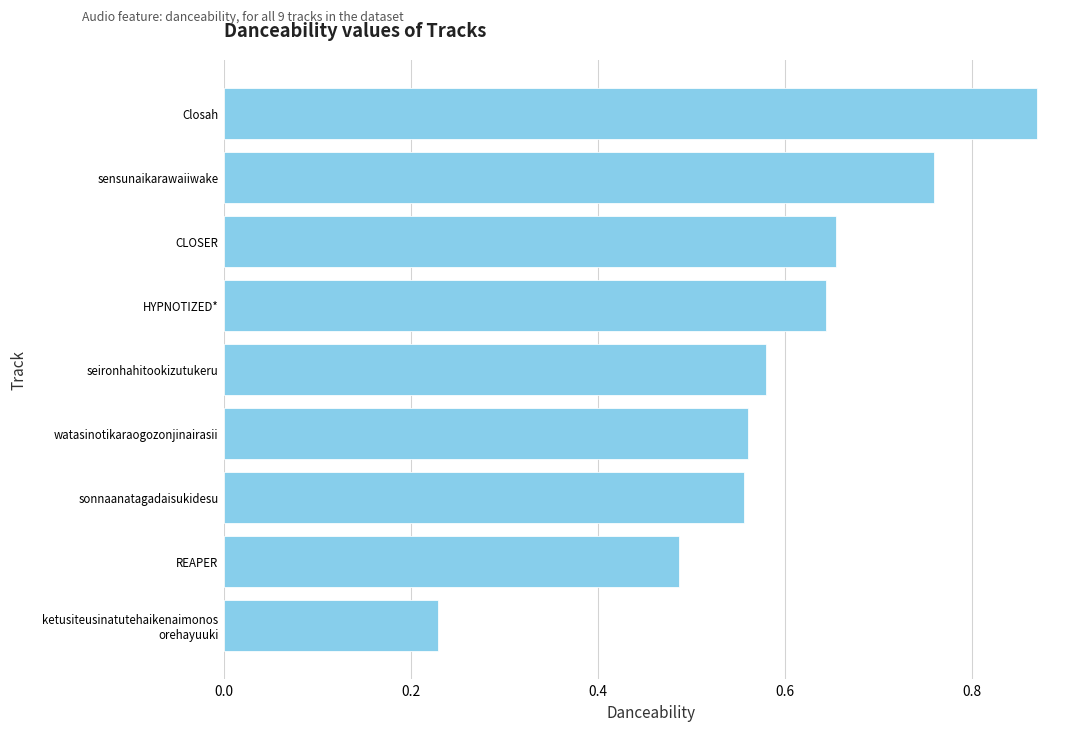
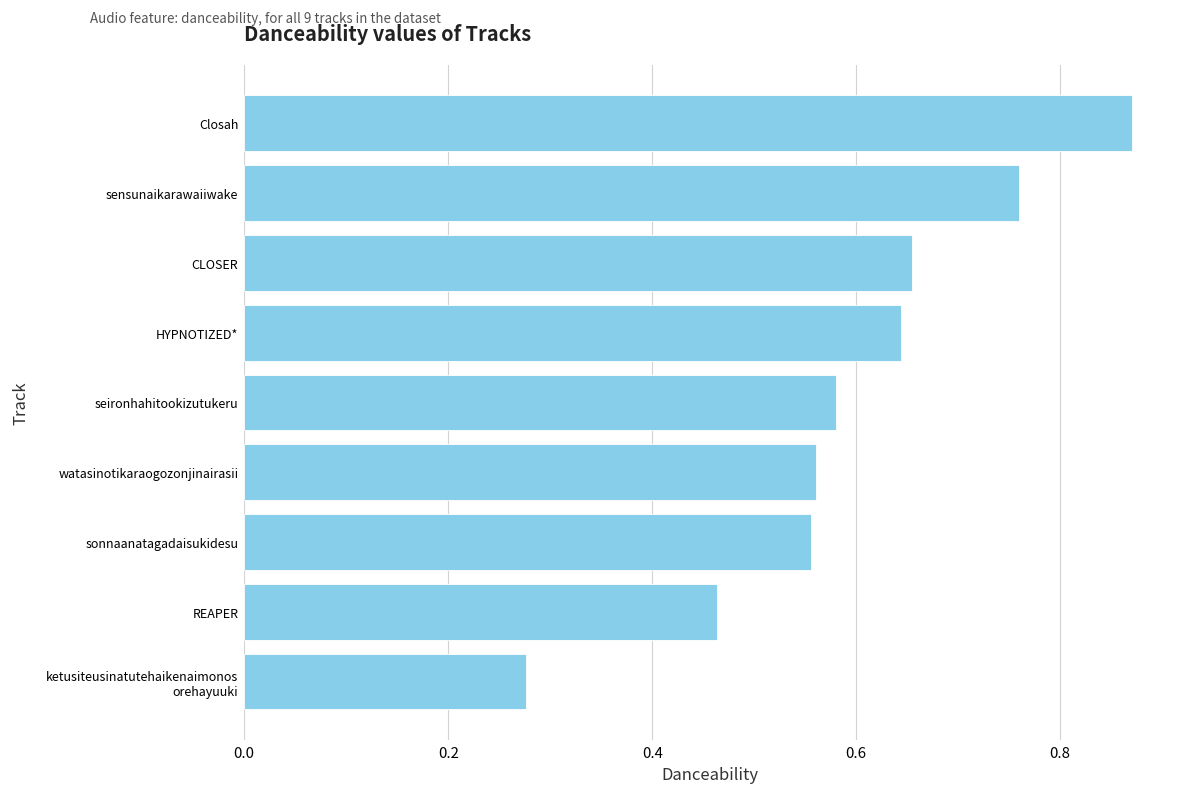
REAPER: 0.49 -> 0.46
ketusiteusinatutehaikenaimonos orehayuuki: 0.23 -> 0.28
